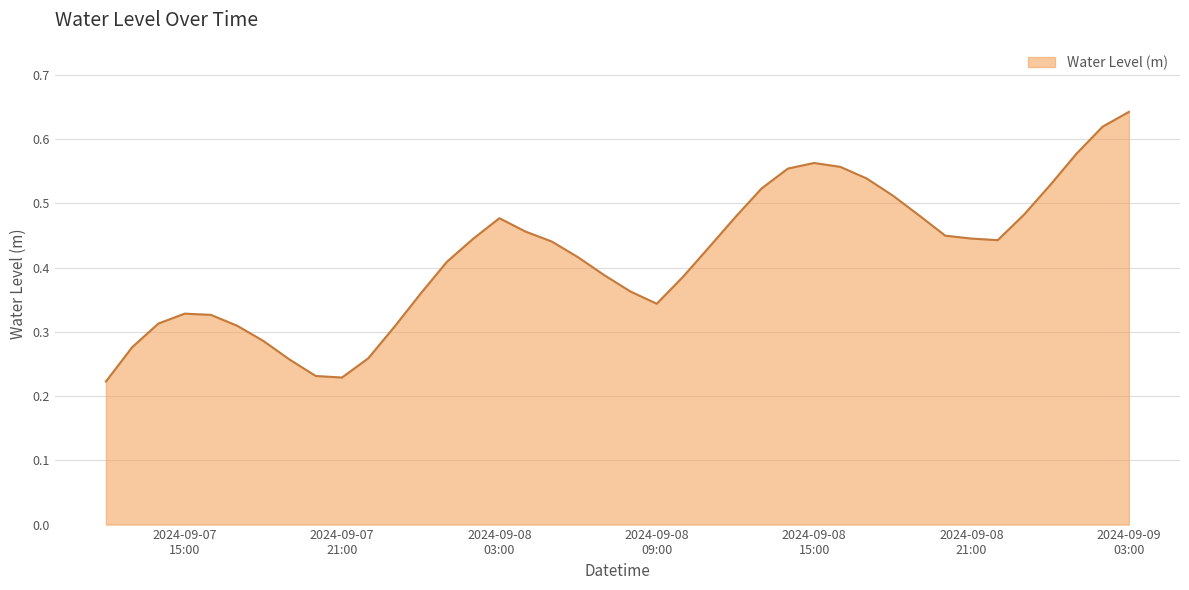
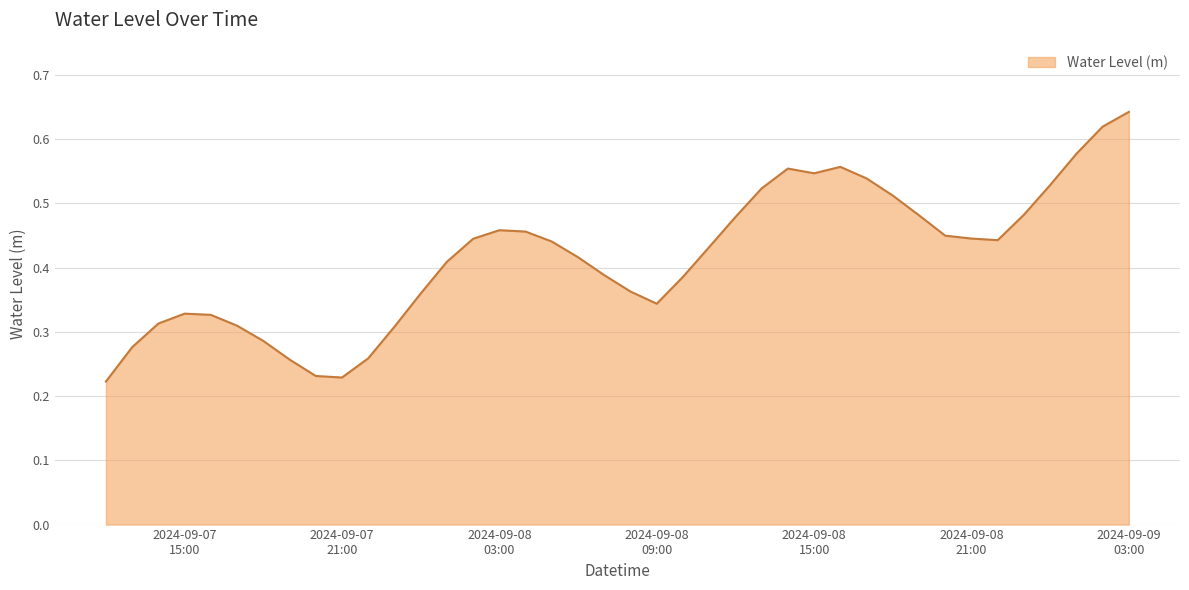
2024-09-08 03:00: 0.48 -> 0.46
2024-09-08 15:00: 0.56 -> 0.55
